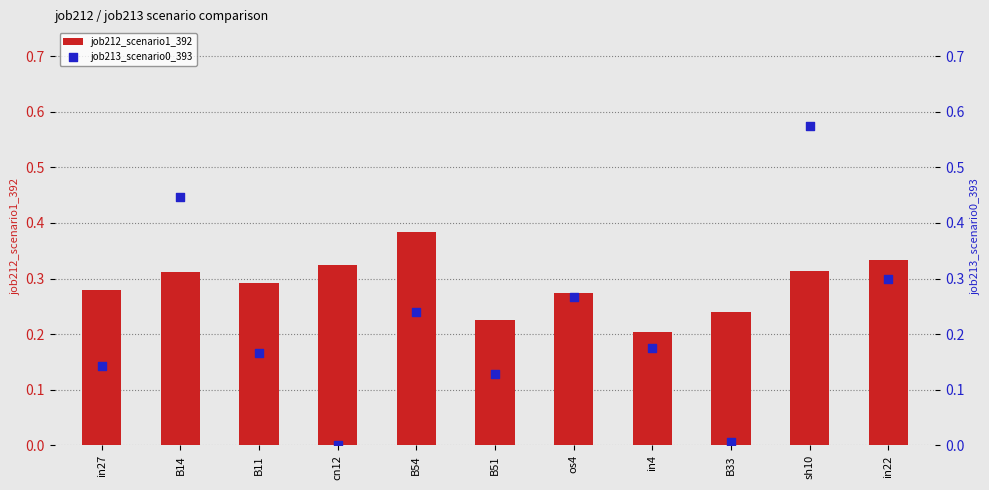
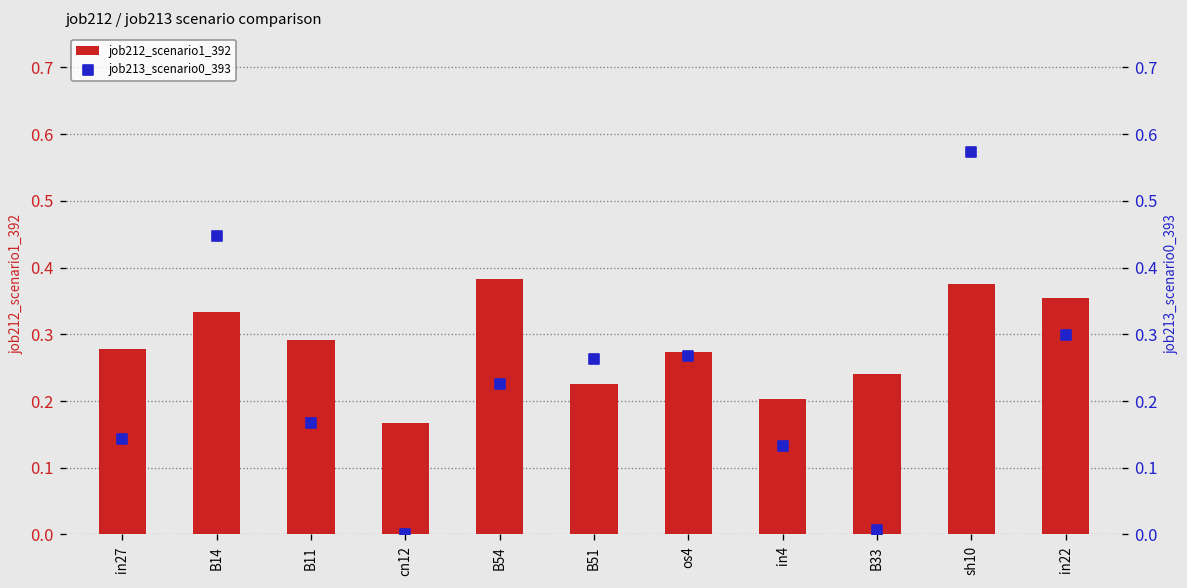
job212_scenario1_392, B14: 0.31 -> 0.33
job212_scenario1_392, cn12: 0.33 -> 0.17
job212_scenario1_392, sh10: 0.31 -> 0.38
job212_scenario1_392, in22: 0.33 -> 0.35
job213_scenario0_393, B54: 0.24 -> 0.22
job213_scenario0_393, B51: 0.13 -> 0.26
job213_scenario0_393, in4: 0.18 -> 0.13
